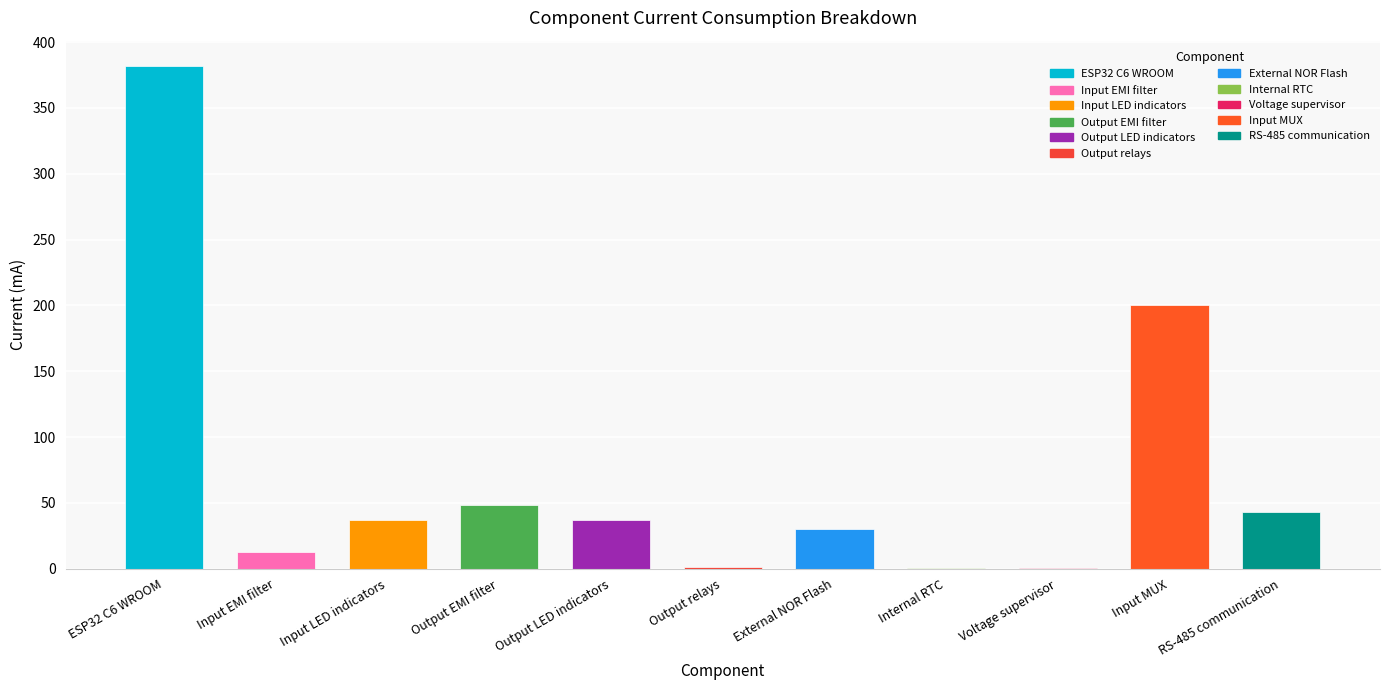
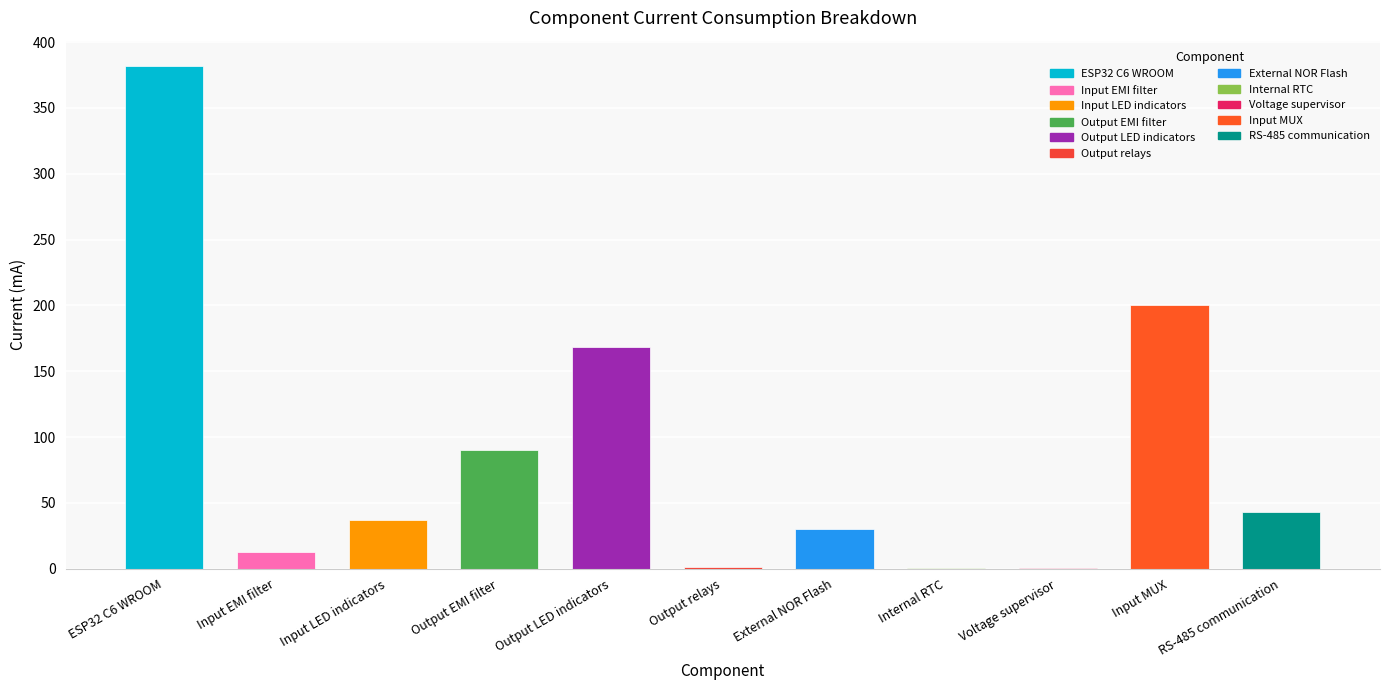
Output EMI filter: 49 -> 90
Output LED indicators: 37 -> 168
